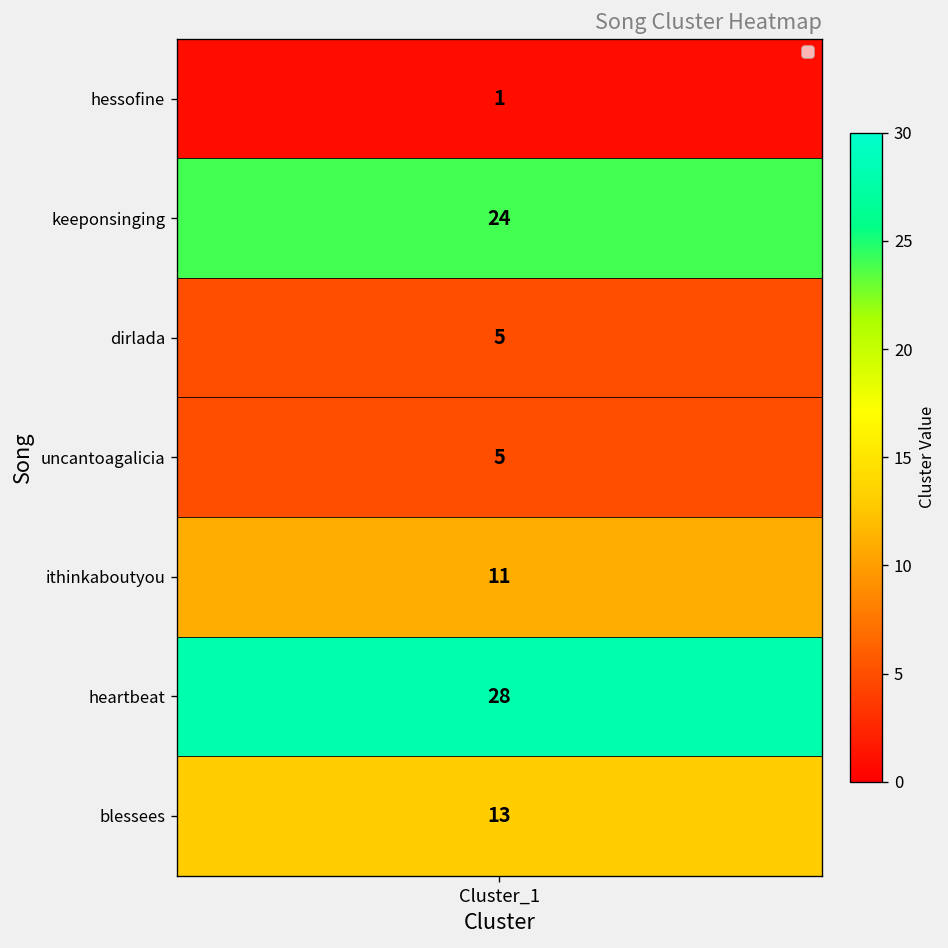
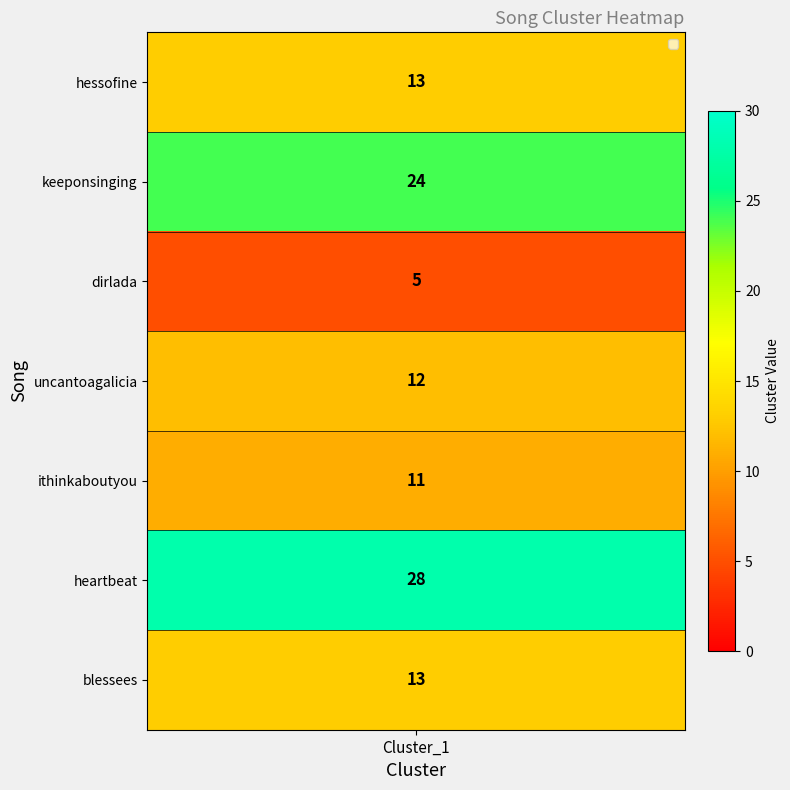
hessofine, Cluster_1: 1 -> 13
uncantoagalicia, Cluster_1: 5 -> 12
